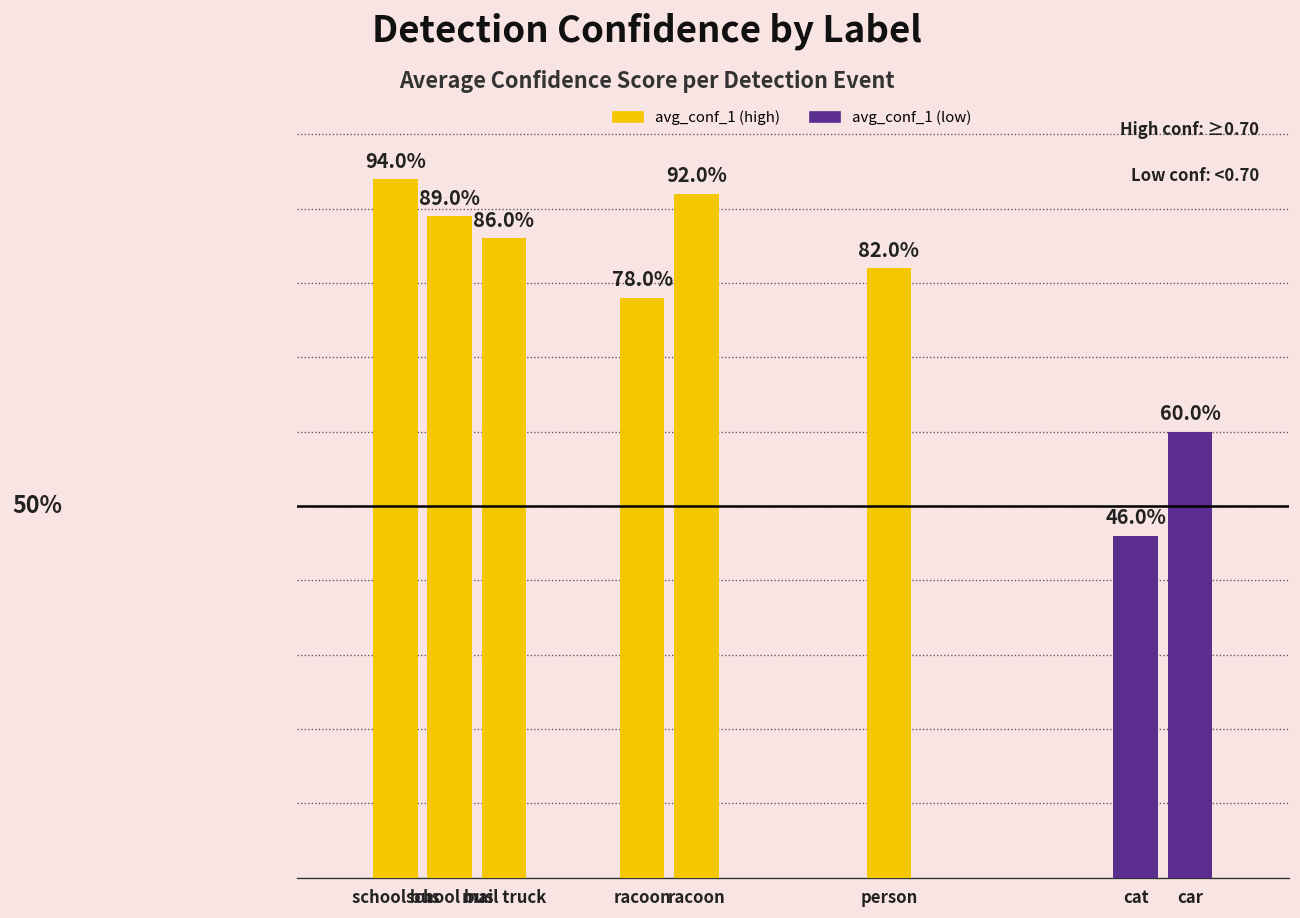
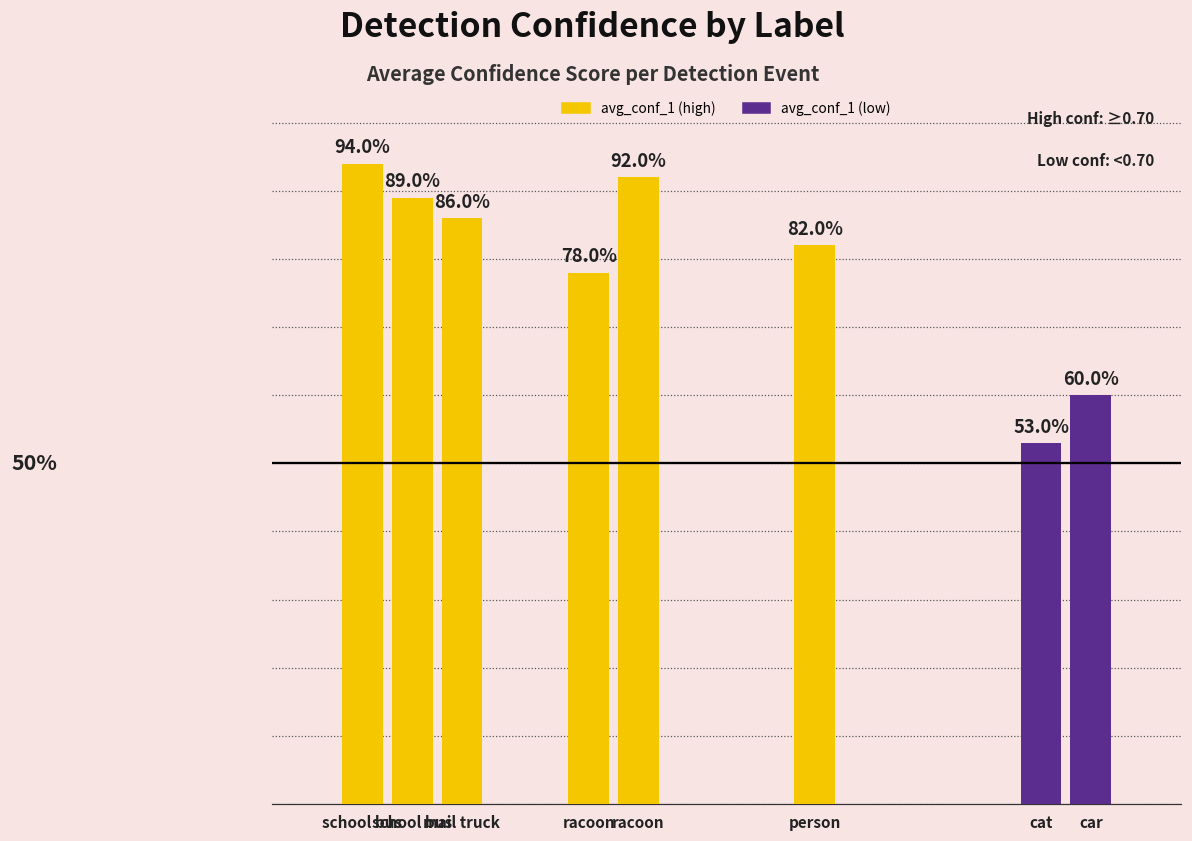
cat: 46.0% -> 53.0%
